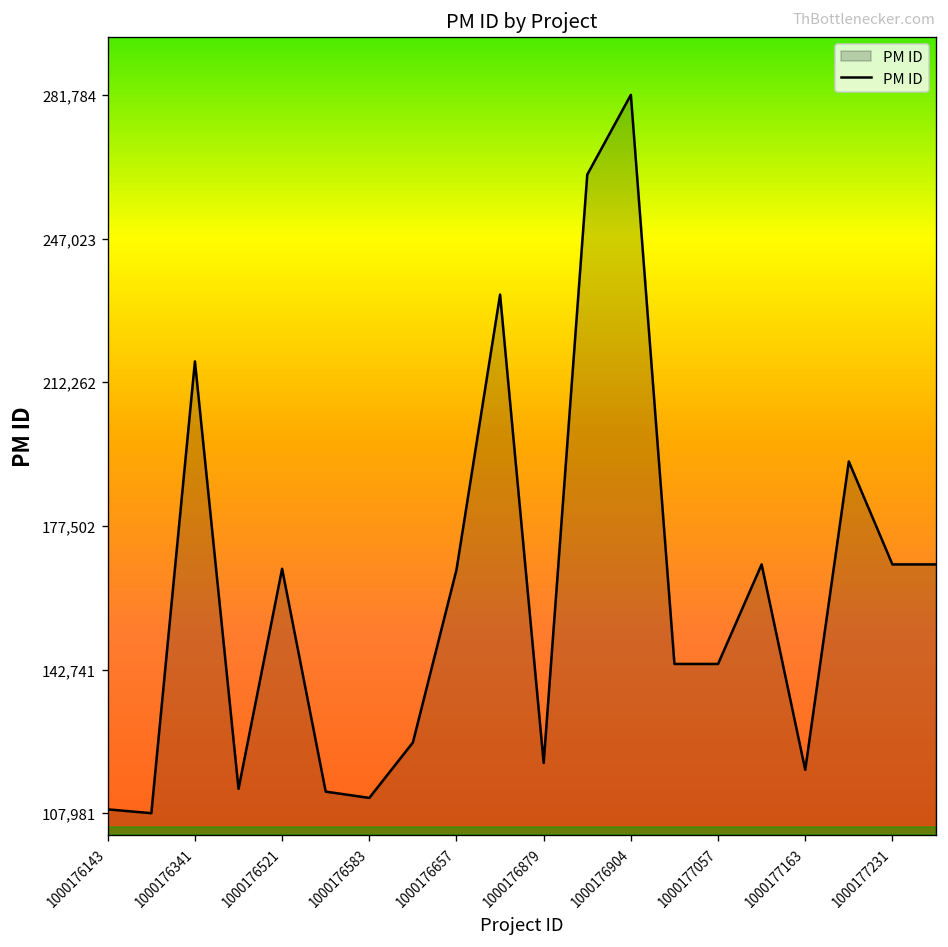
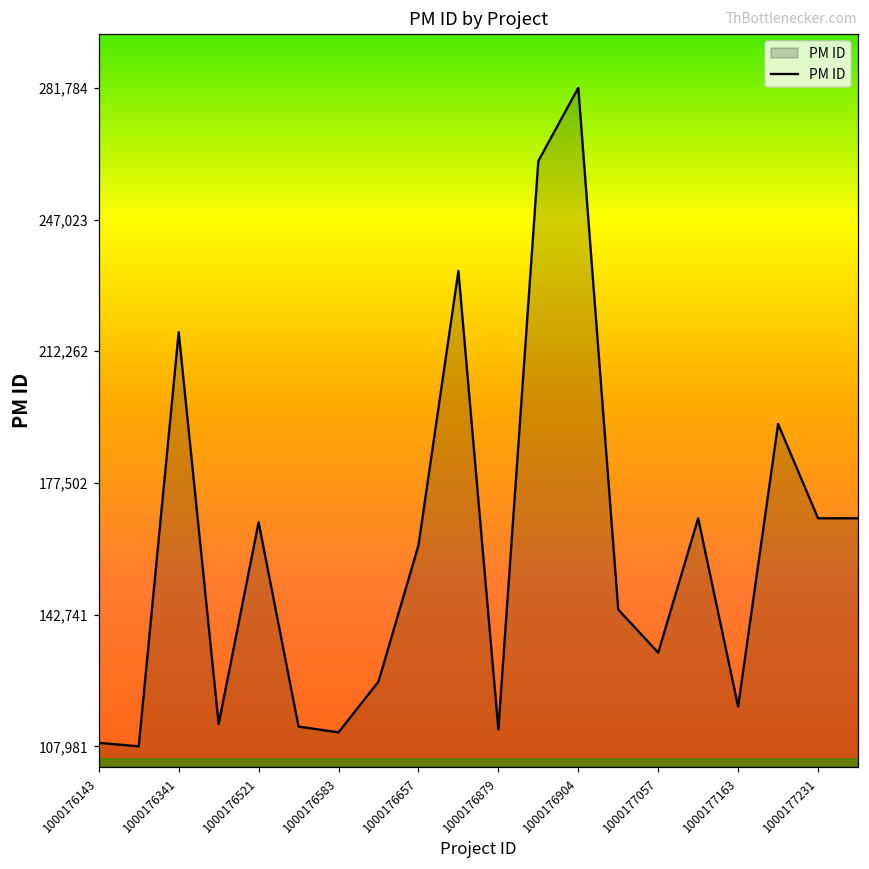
1000176657: 167,000 -> 161,000
1000176879: 120,000 -> 112,000
1000177057: 144,000 -> 133,000
